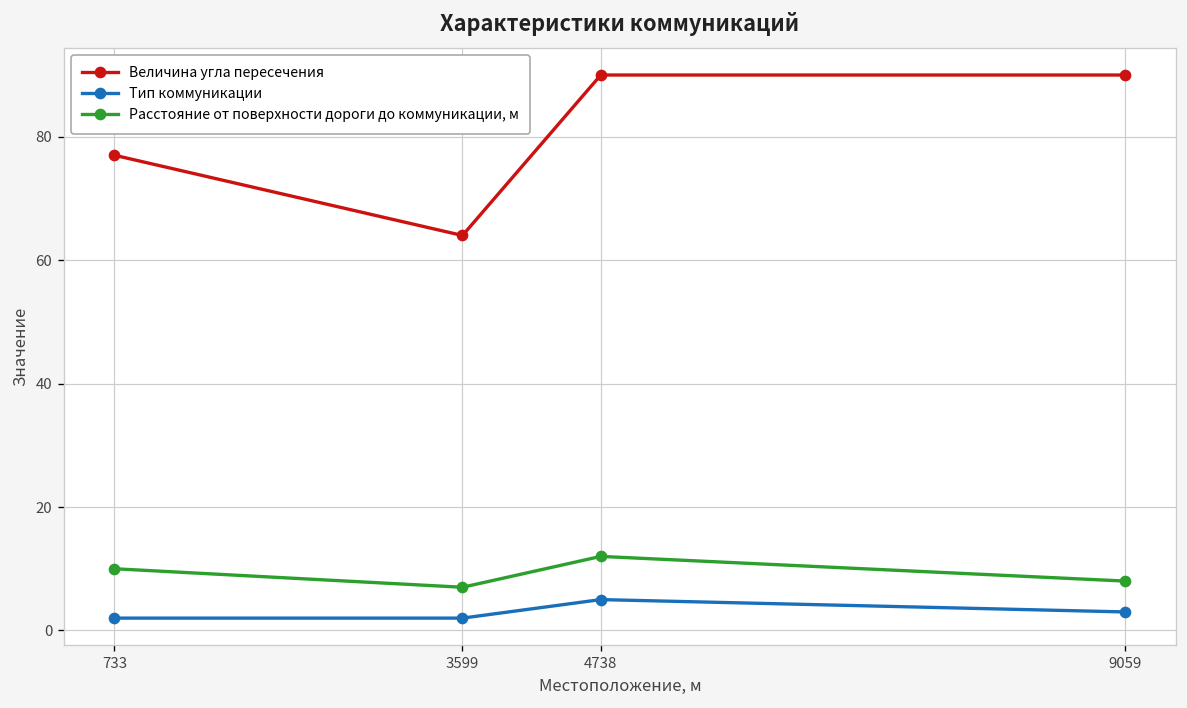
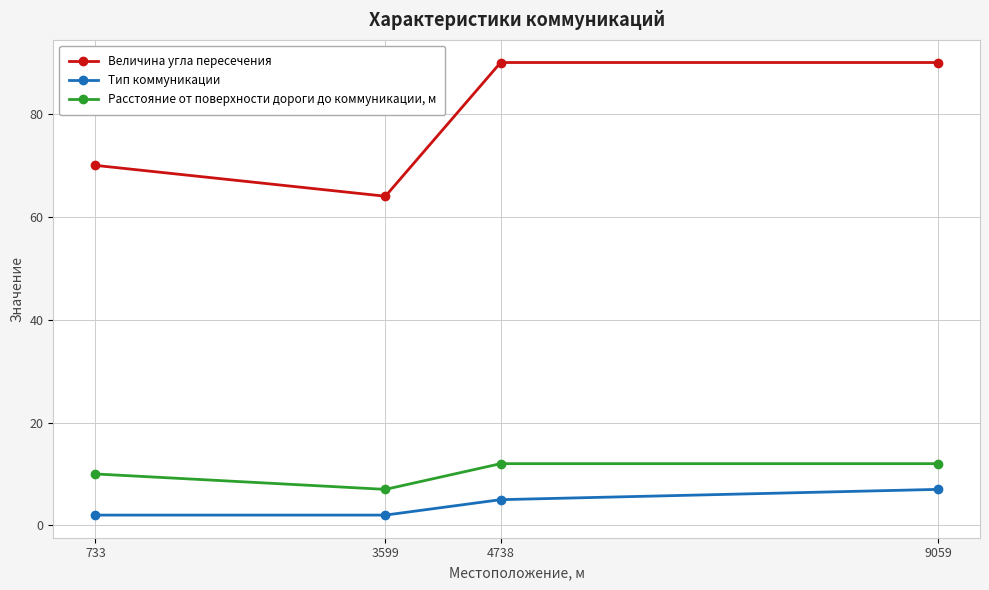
Величина угла пересечения, 733: 77 -> 70
Тип коммуникации, 9059: 3 -> 7
Расстояние от поверхности дороги до коммуникации, м, 9059: 8 -> 12
